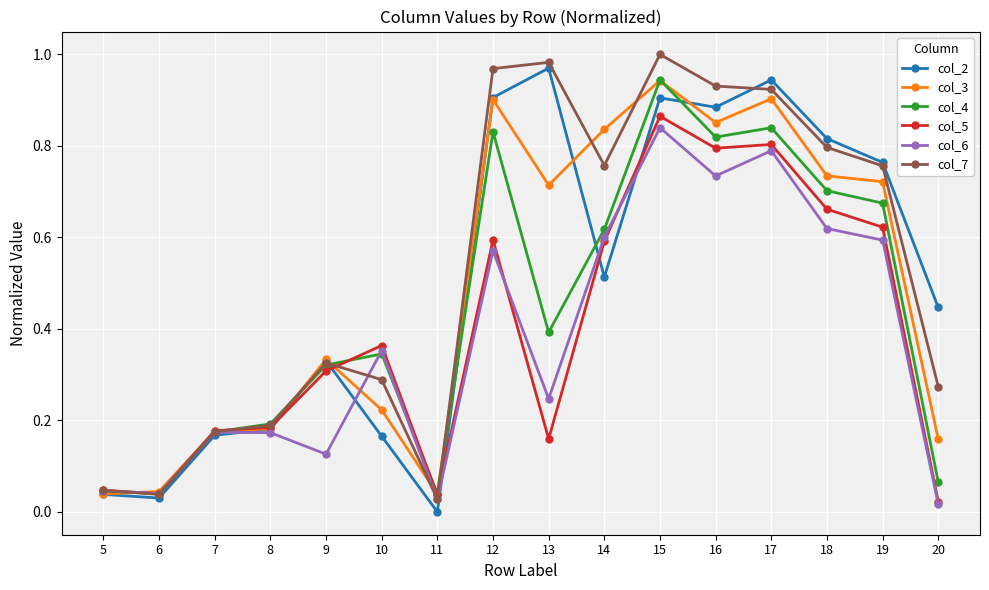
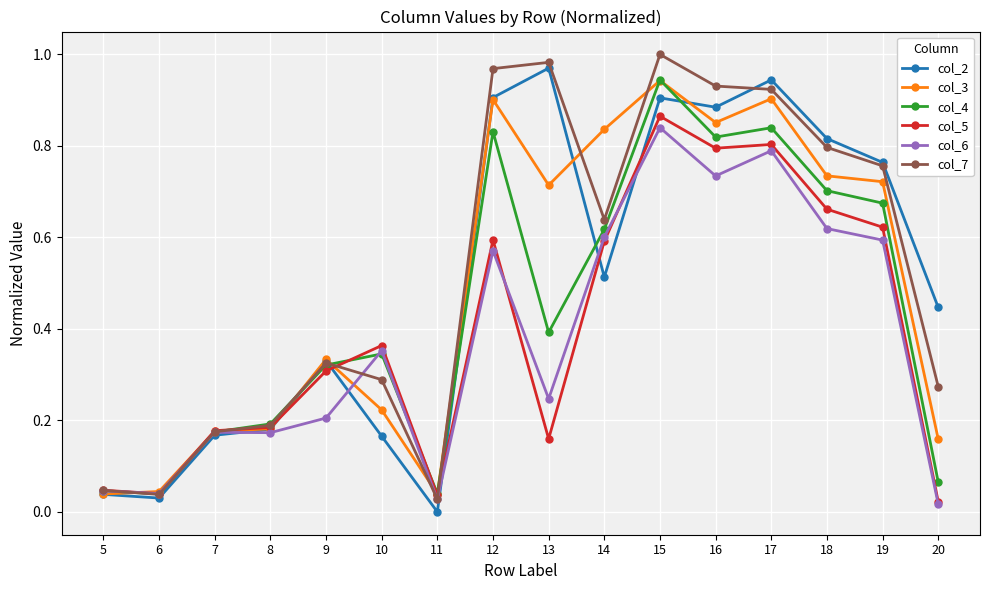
col_6, 9: 0.13 -> 0.21
col_7, 14: 0.76 -> 0.64
